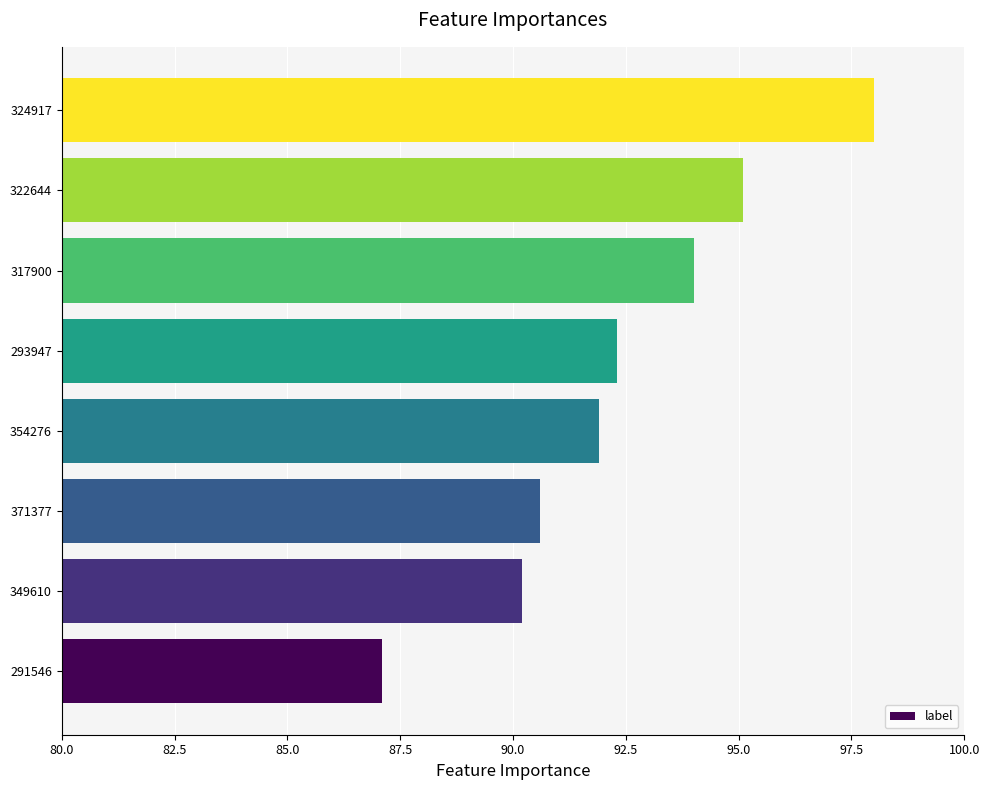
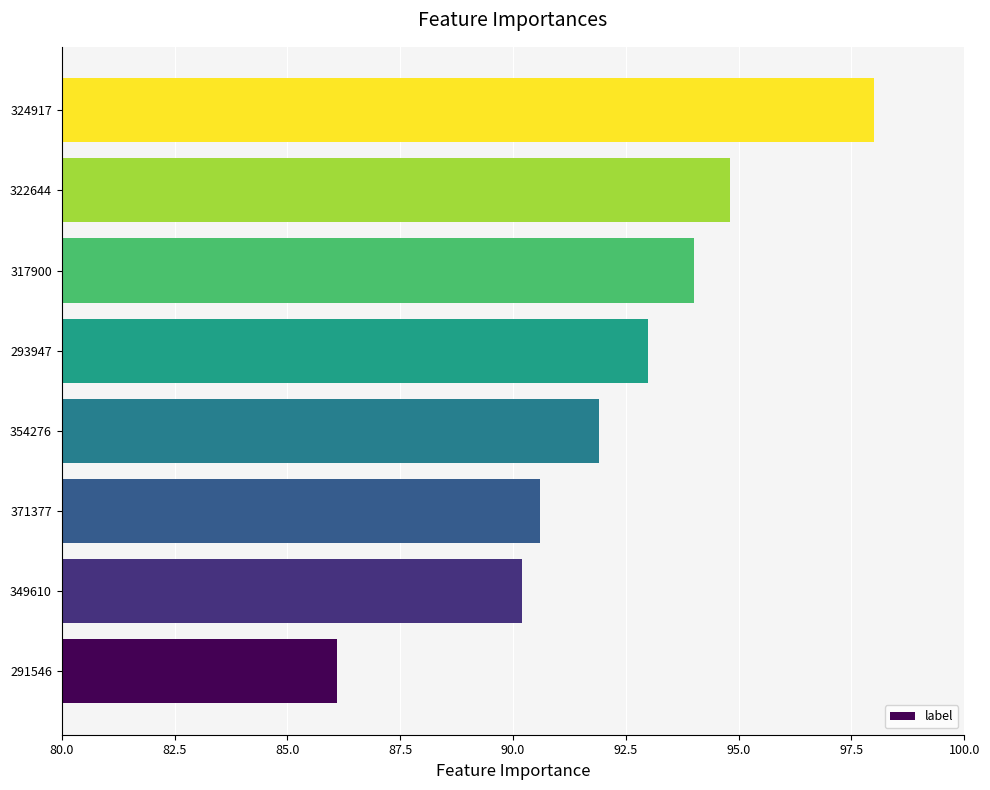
322644: 95.1 -> 94.8
293947: 92.3 -> 93.0
291546: 87.1 -> 86.1
